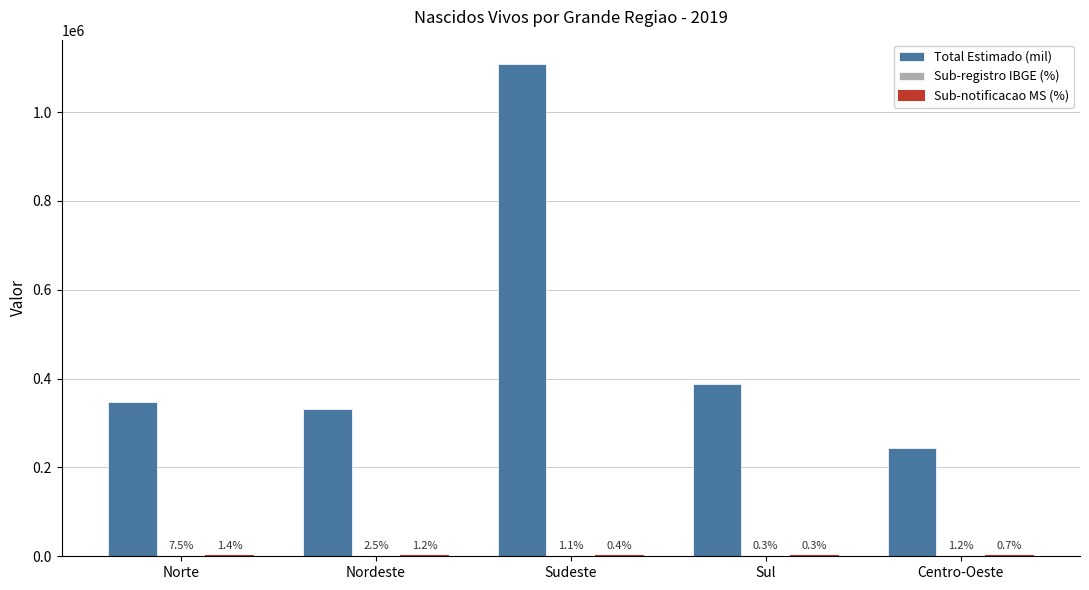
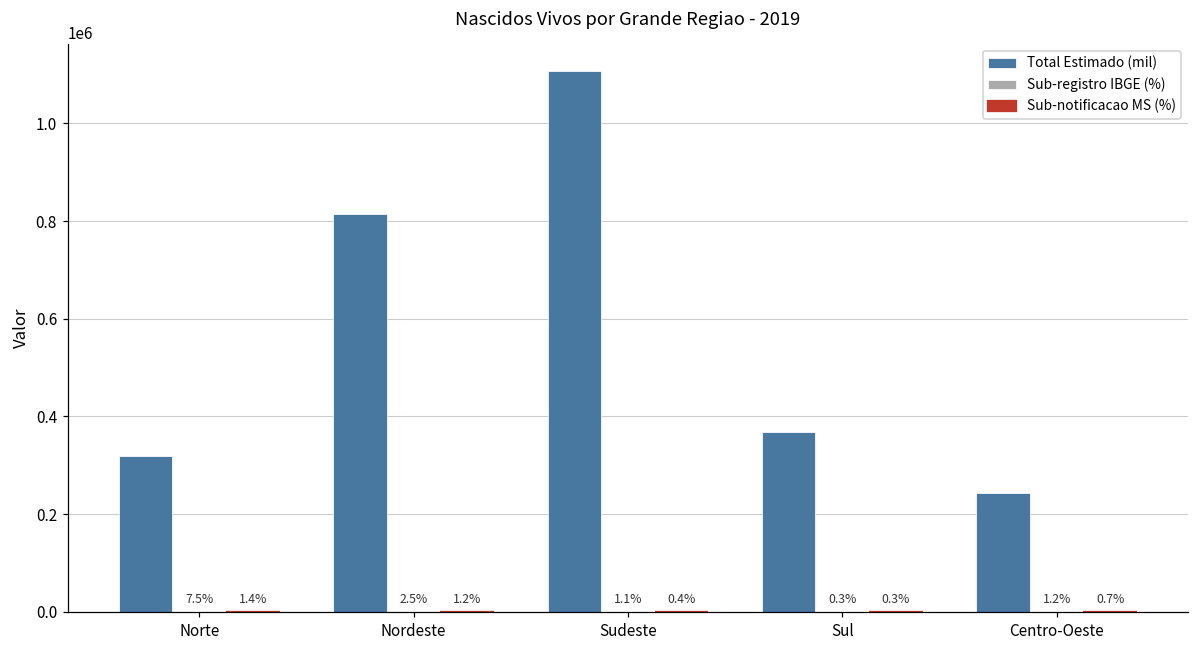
Total Estimado (mil), Norte: 350000 -> 320000
Total Estimado (mil), Nordeste: 330000 -> 810000
Total Estimado (mil), Sul: 390000 -> 370000
